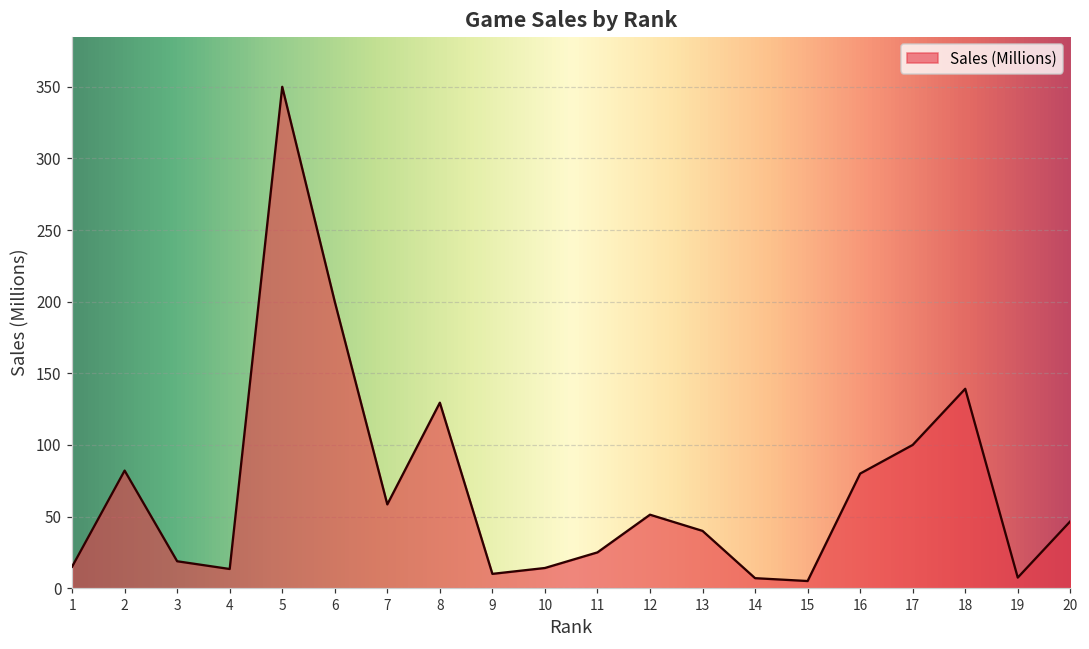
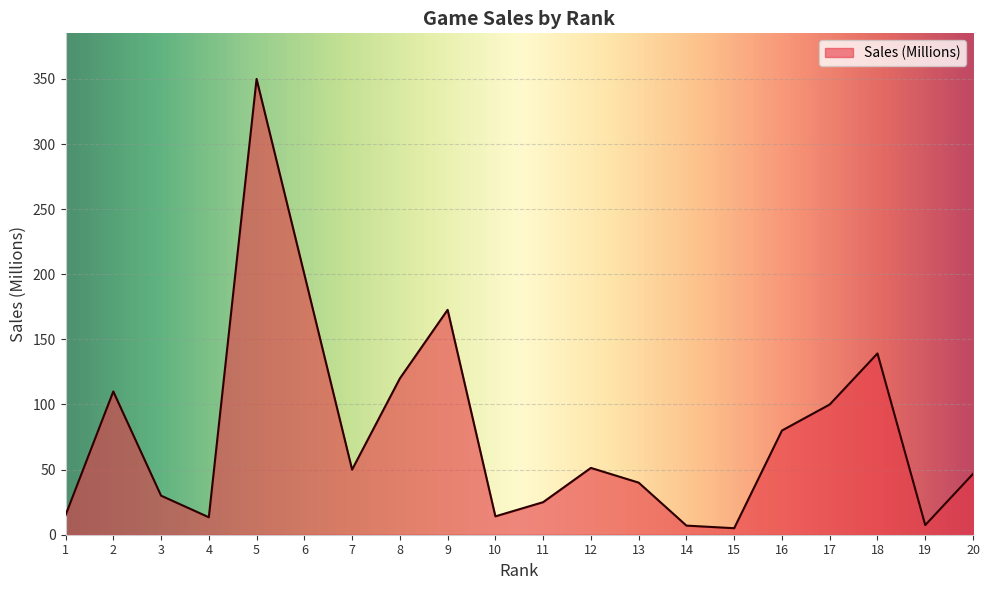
2: 82 -> 110
3: 19 -> 30
7: 59 -> 50
8: 130 -> 120
9: 10 -> 173
